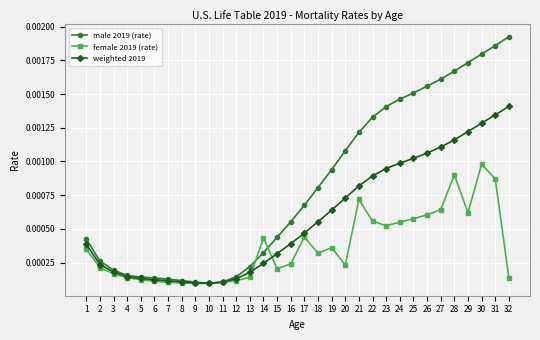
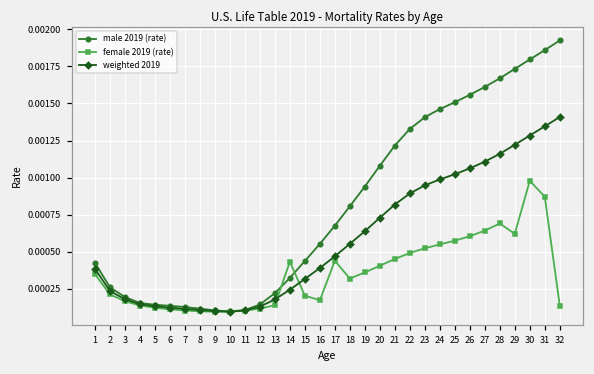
female 2019 (rate), 16: 0.00024 -> 0.00017
female 2019 (rate), 20: 0.00023 -> 0.00041
female 2019 (rate), 21: 0.00072 -> 0.00045
female 2019 (rate), 22: 0.00056 -> 0.00049
female 2019 (rate), 28: 0.00090 -> 0.00069
